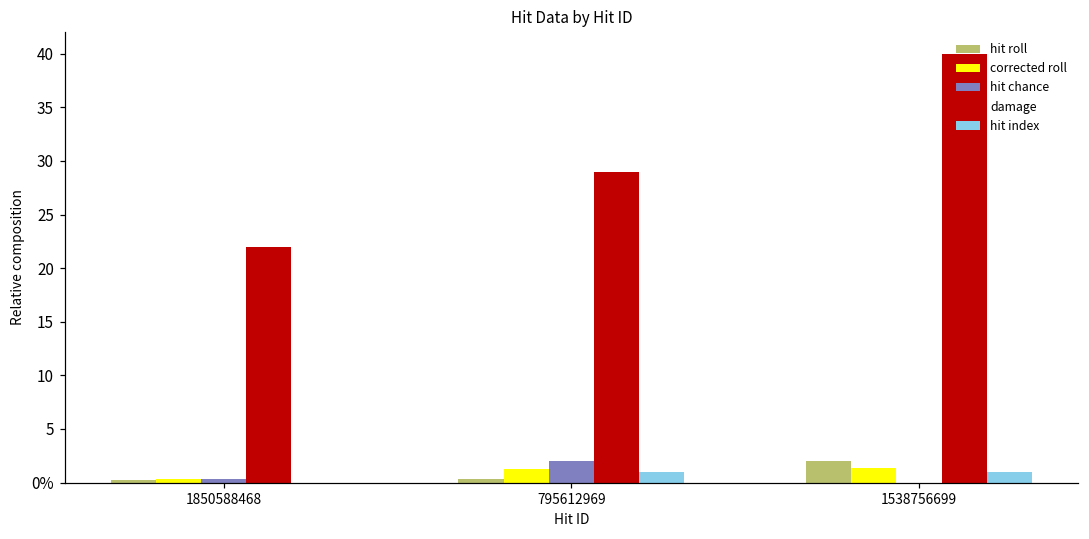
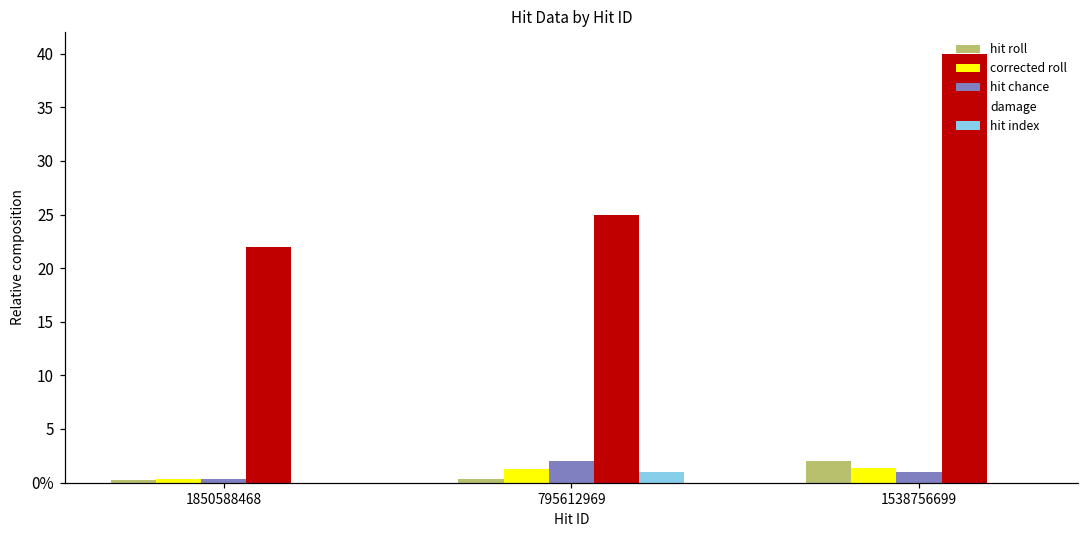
damage, 795612969: 29 -> 25
hit chance, 1538756699: 0 -> 1
hit index, 1538756699: 1 -> 0
